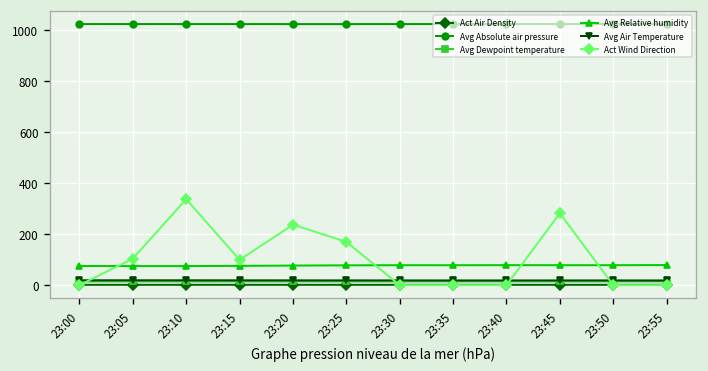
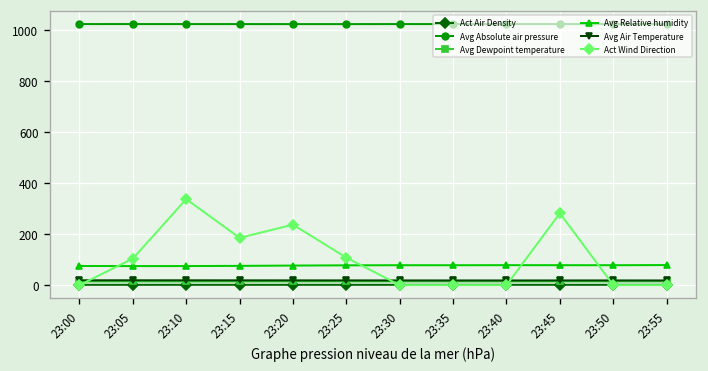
Act Wind Direction, 23:15: 100 -> 190
Act Wind Direction, 23:25: 170 -> 110
